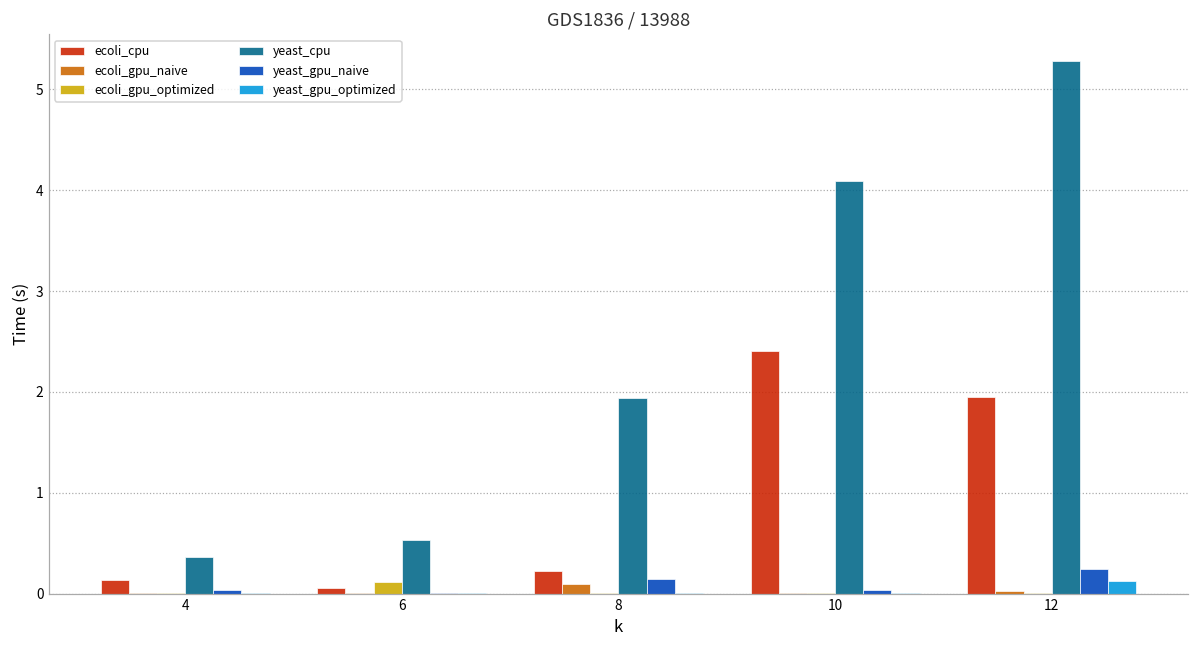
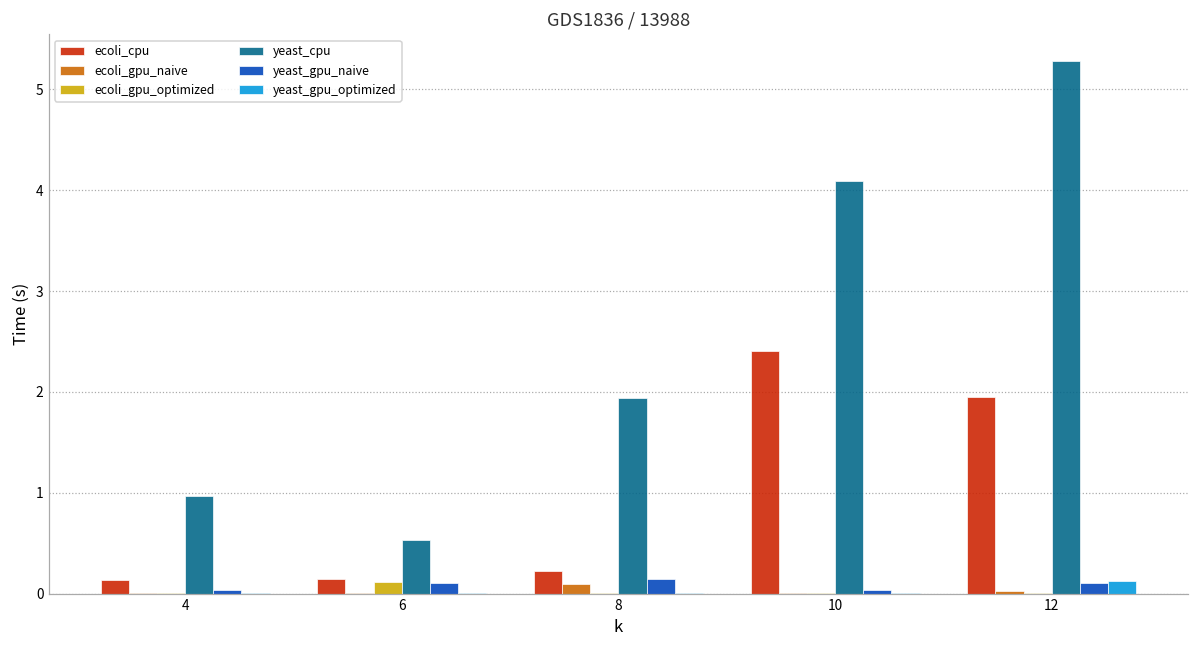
yeast_cpu, 4: 0.4 -> 1.0
ecoli_cpu, 6: 0.05 -> 0.14
yeast_gpu_naive, 6: 0.0 -> 0.1
yeast_gpu_naive, 12: 0.2 -> 0.1
